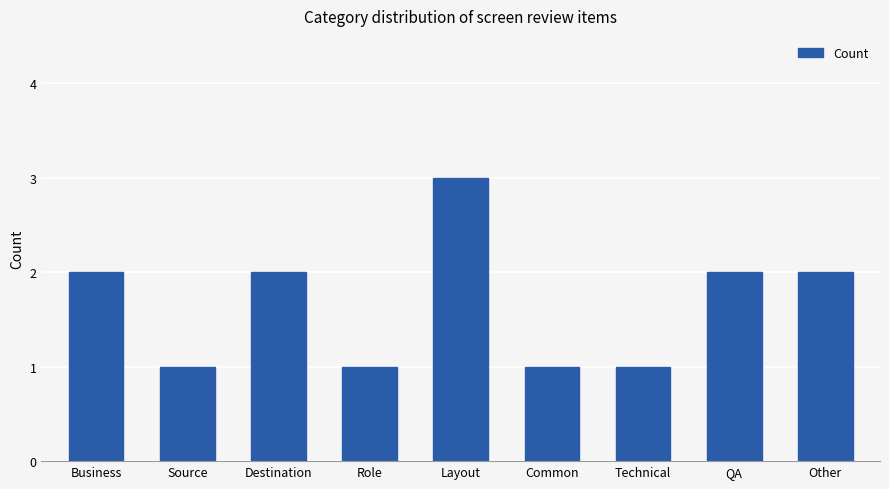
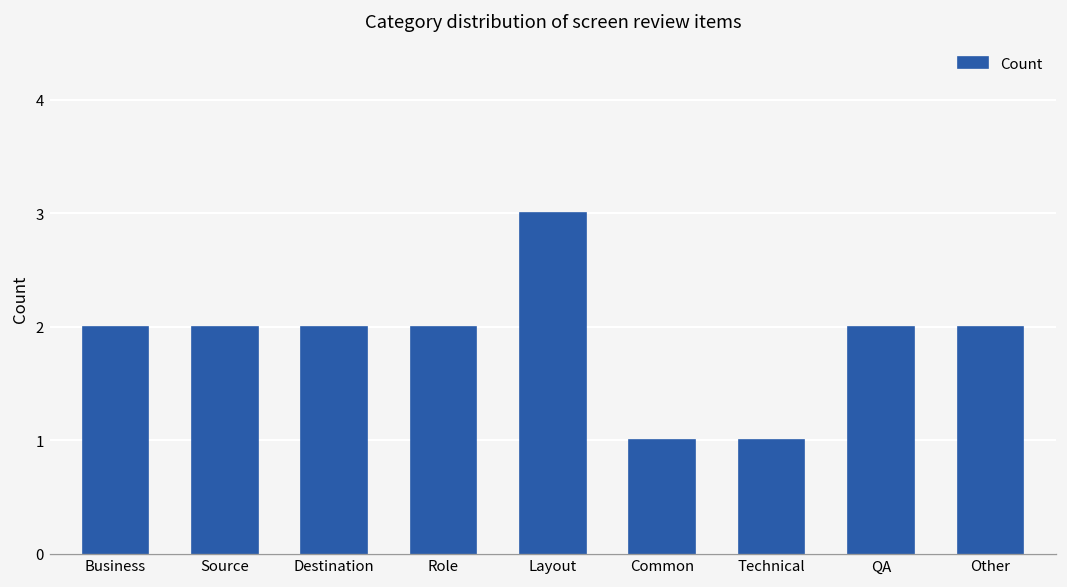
Source: 1 -> 2
Role: 1 -> 2
